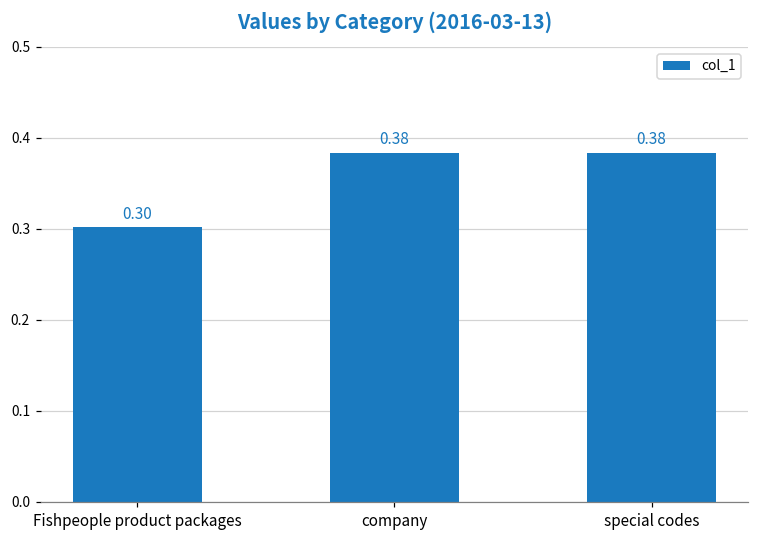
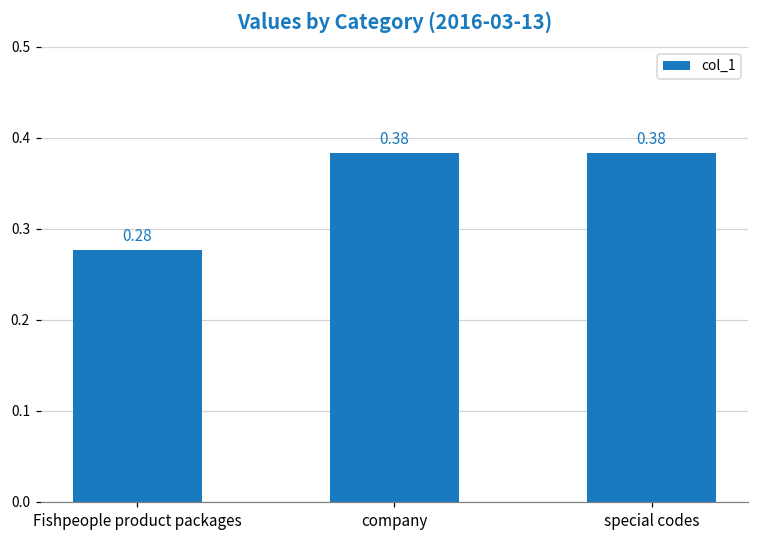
Fishpeople product packages: 0.30 -> 0.28
